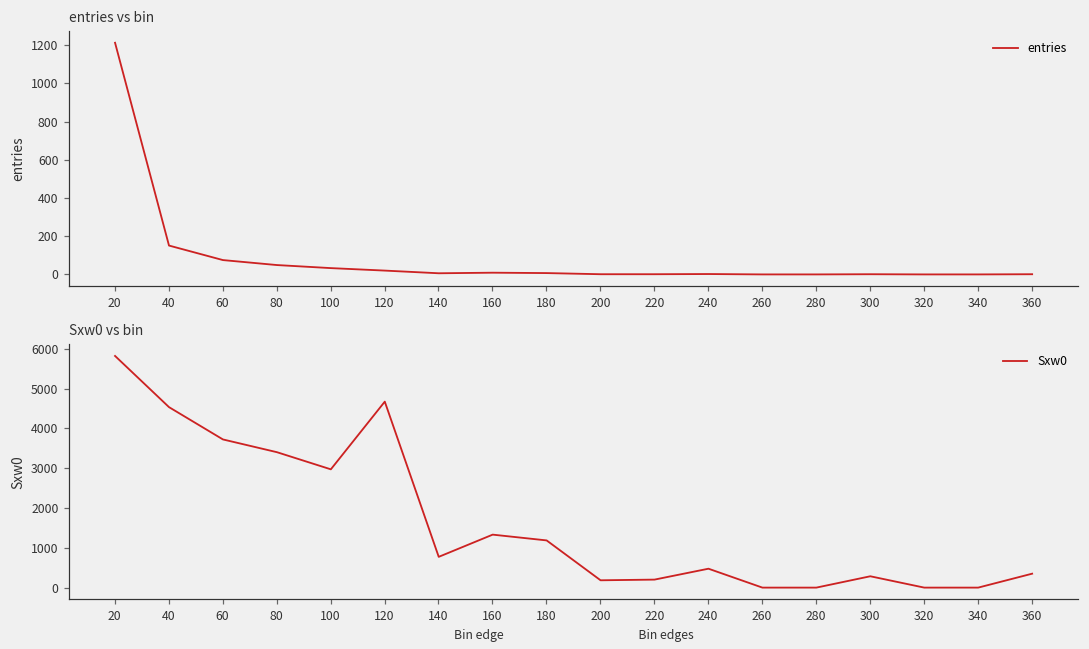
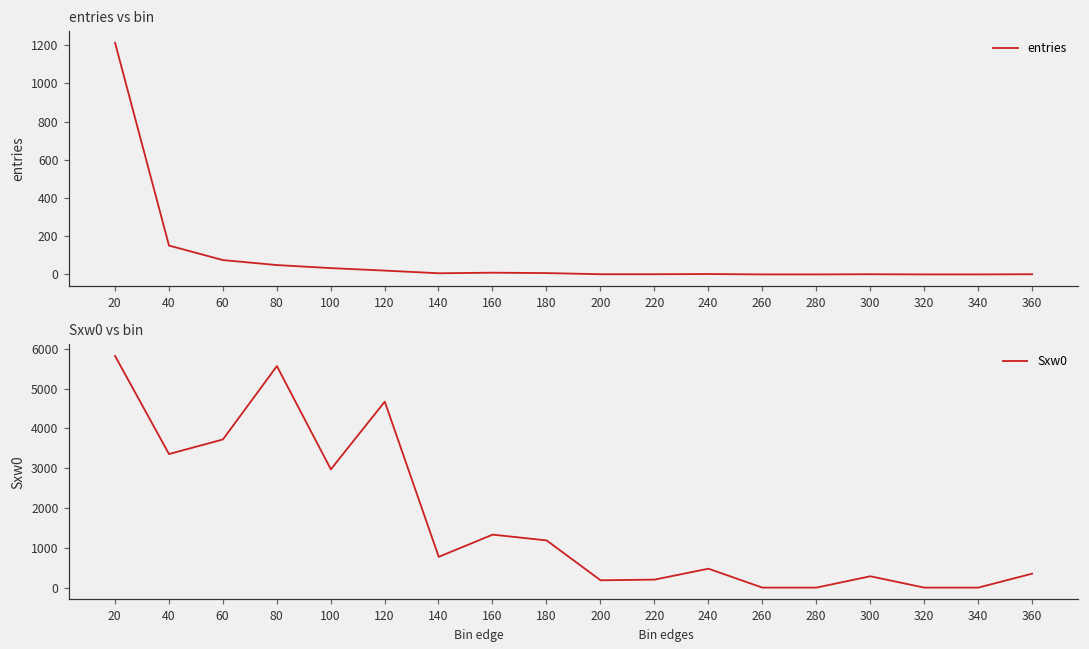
Sxw0 vs bin, 40: 4500 -> 3400
Sxw0 vs bin, 80: 3400 -> 5600
